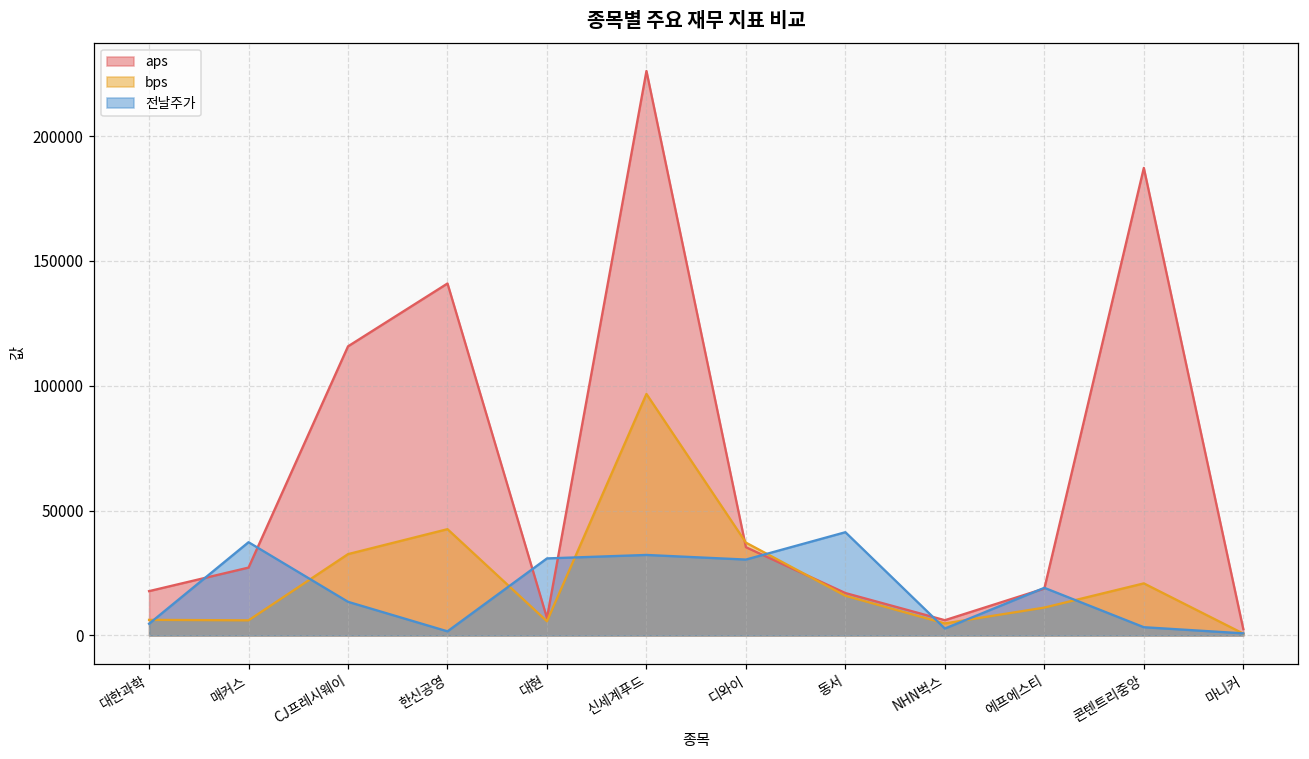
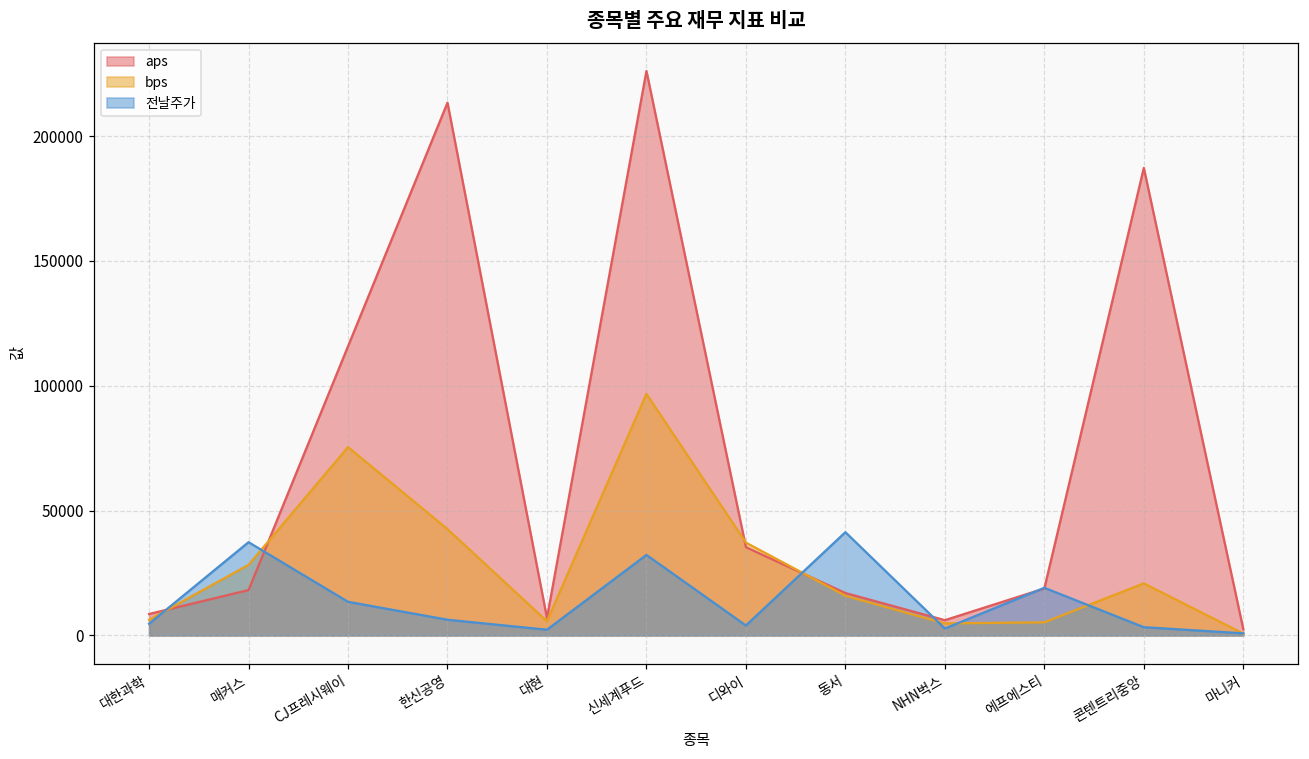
aps, 대한과학: 18000 -> 9000
aps, 매커스: 27000 -> 18000
bps, 매커스: 6000 -> 28000
bps, CJ프레시웨이: 33000 -> 75000
aps, 한신공영: 141000 -> 213000
전날주가, 한신공영: 2000 -> 6000
전날주가, 대현: 31000 -> 2000
전날주가, 디와이: 30000 -> 4000
bps, 에프에스티: 11000 -> 5000
